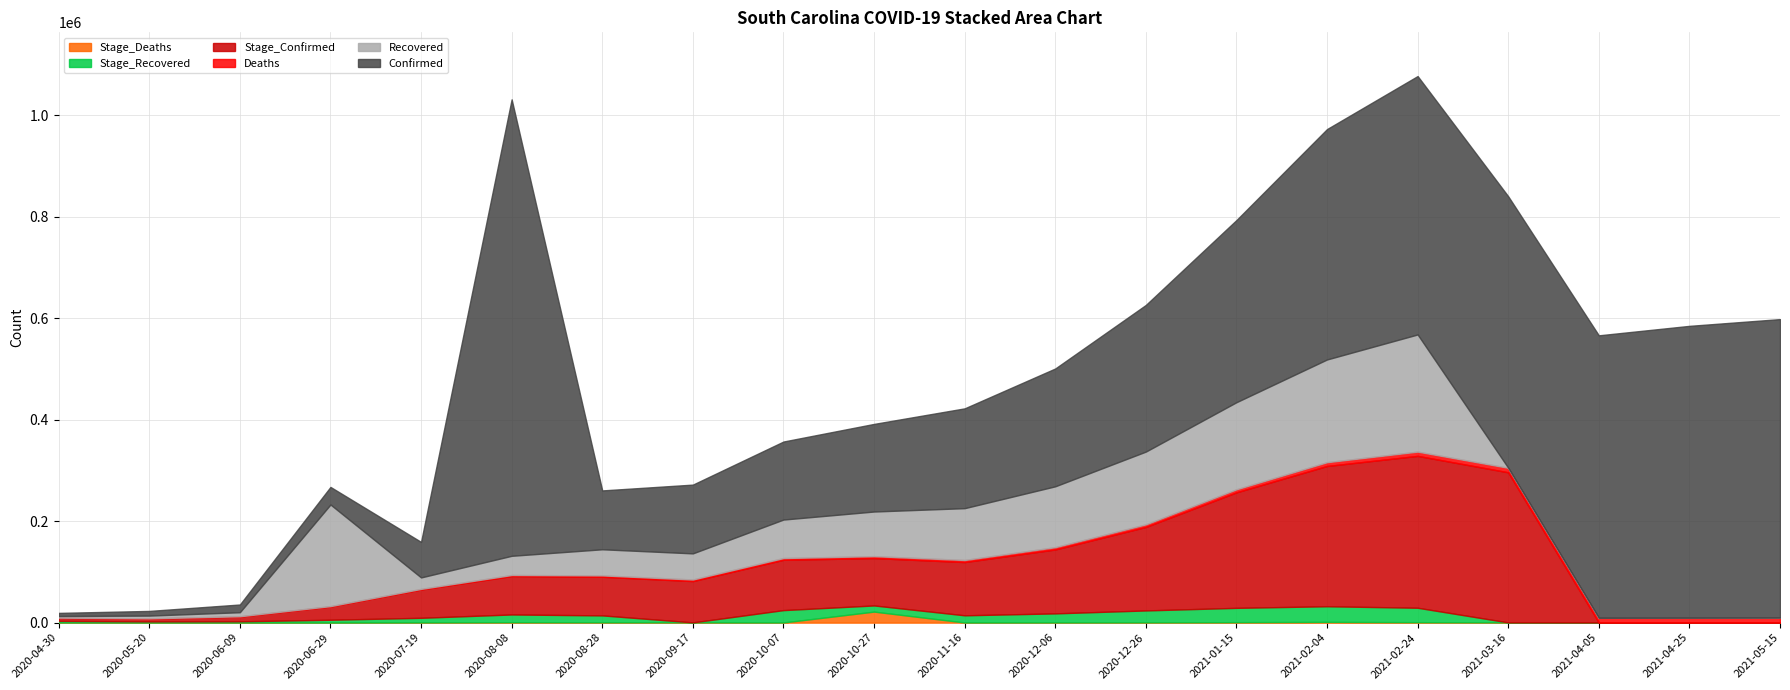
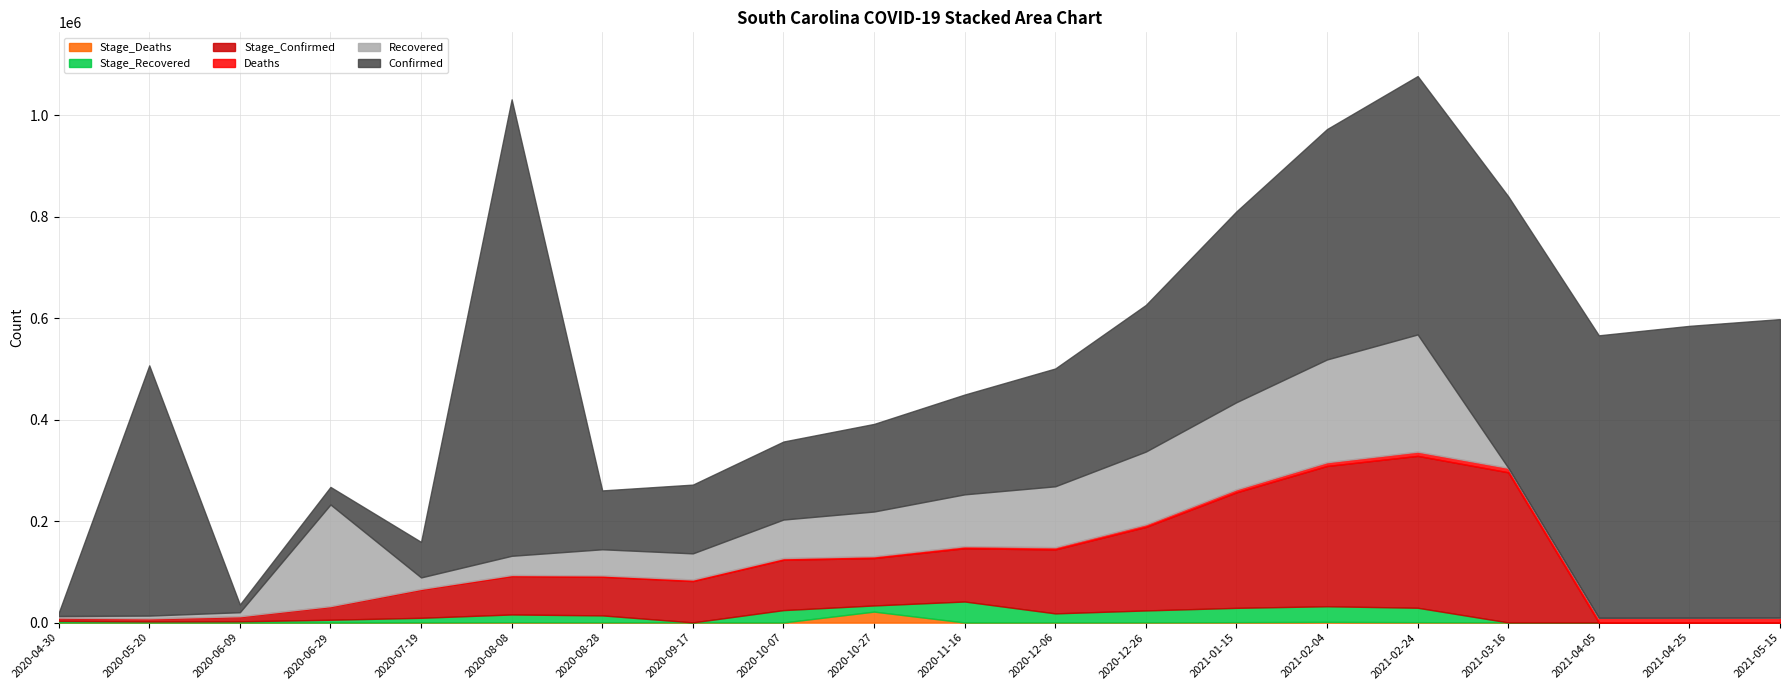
Confirmed, 2020-05-20: 10000 -> 490000
Stage_Recovered, 2020-11-16: 10000 -> 40000
Confirmed, 2021-01-15: 360000 -> 380000
